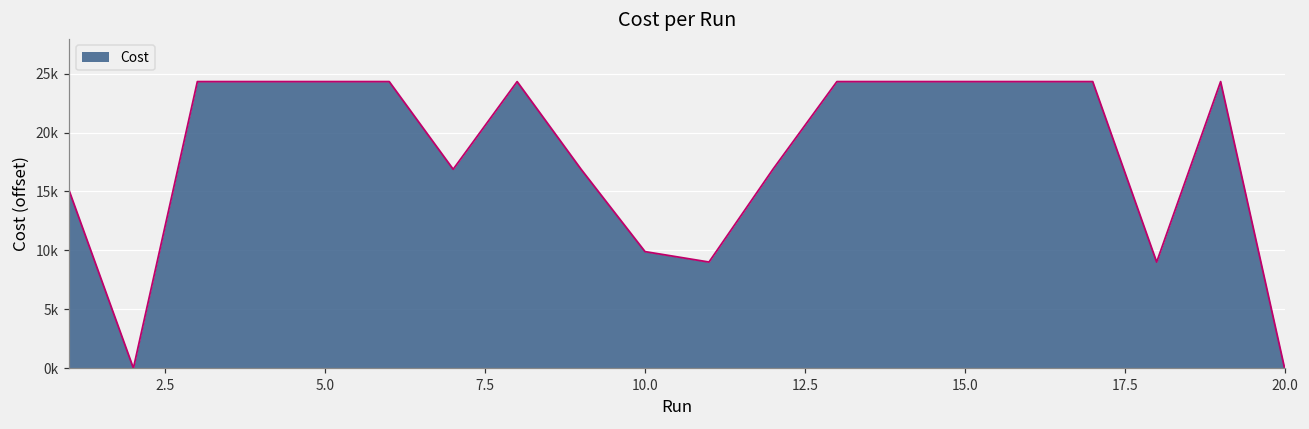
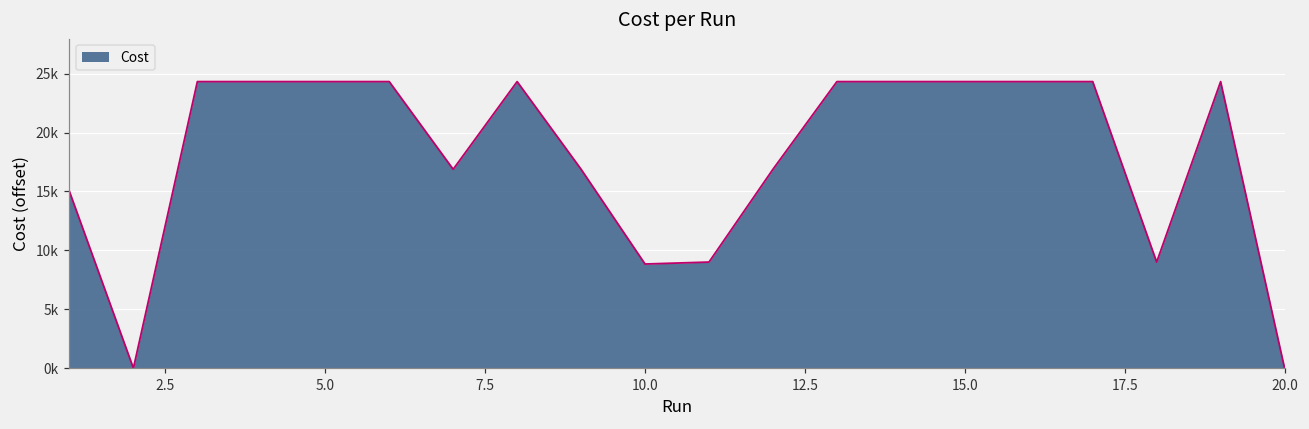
10.0: 9900 -> 8800
